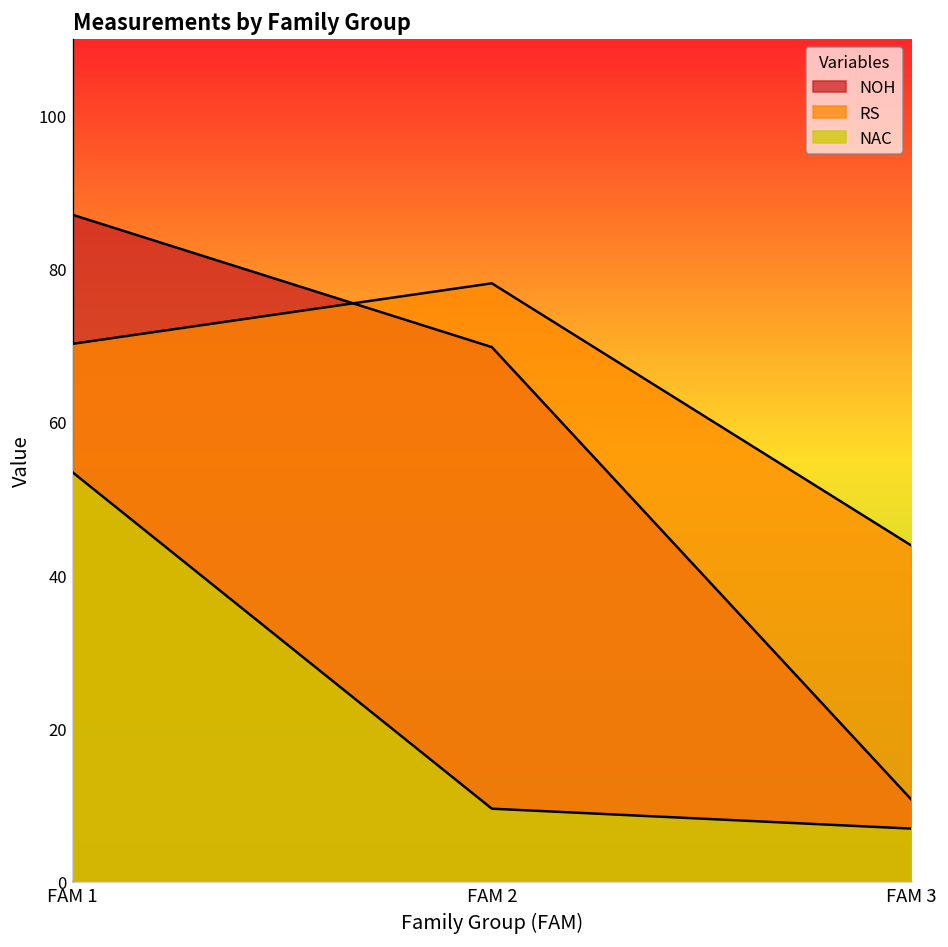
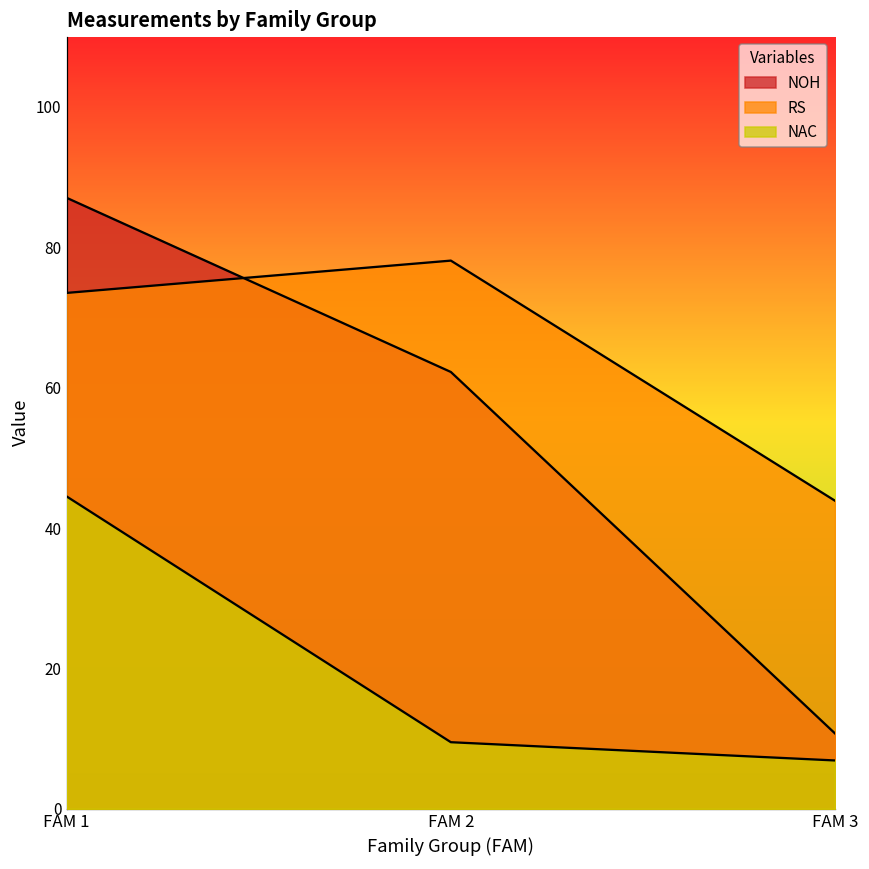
RS, FAM 1: 70 -> 74
NAC, FAM 1: 53 -> 45
NOH, FAM 2: 70 -> 62
